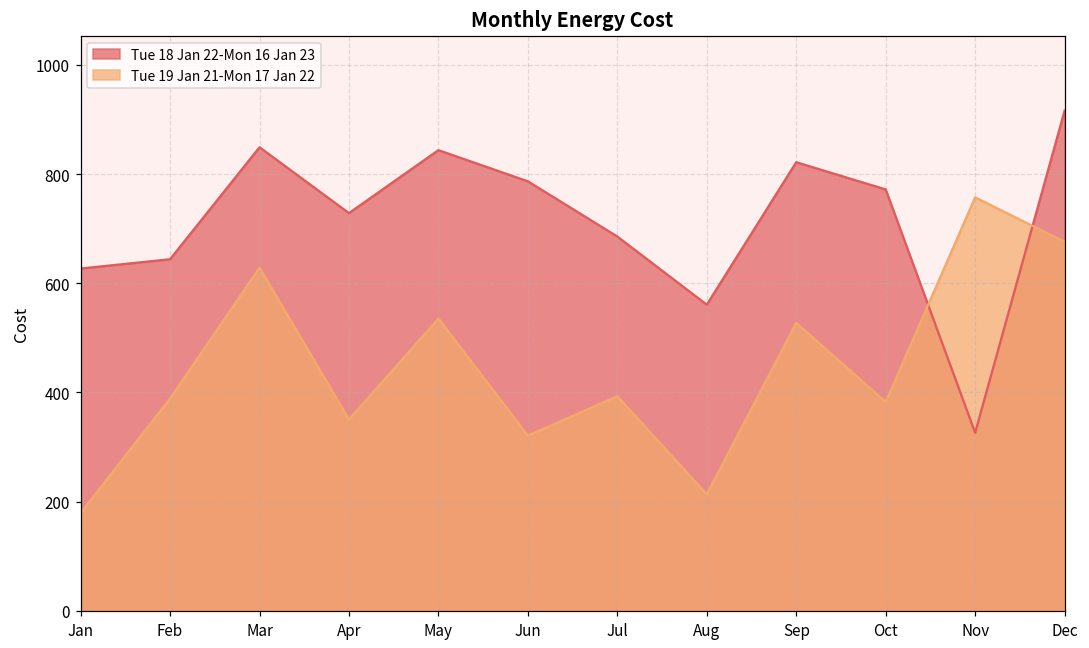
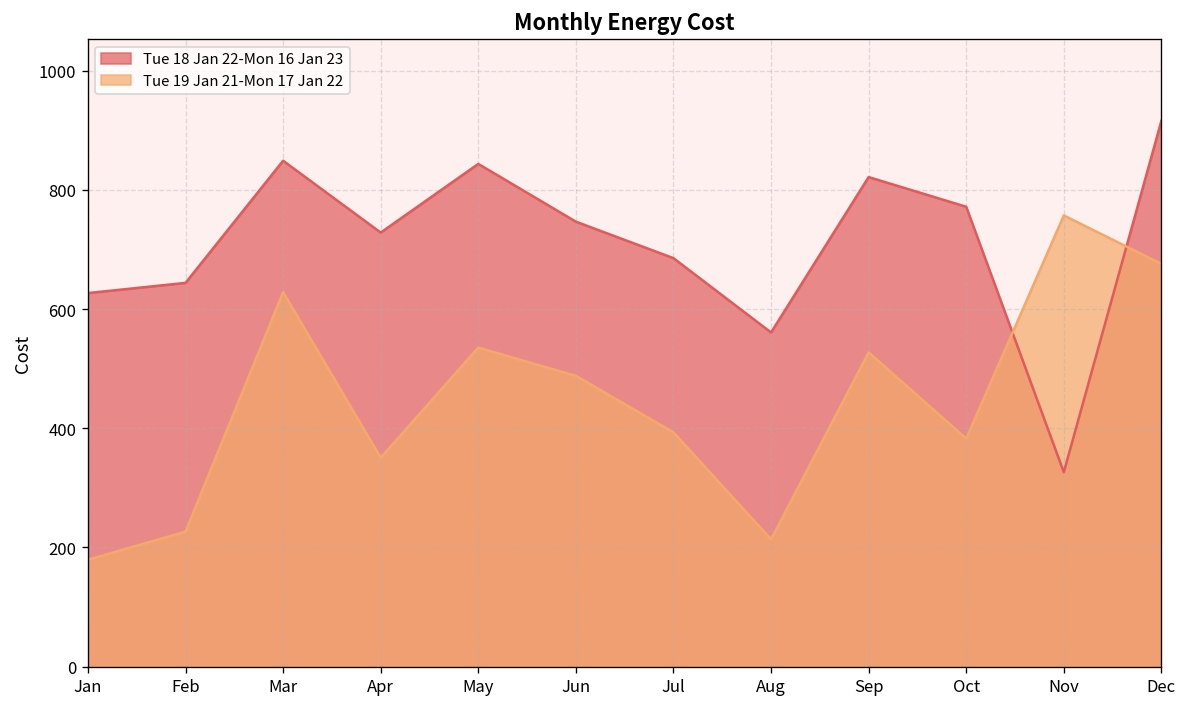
Tue 19 Jan 21-Mon 17 Jan 22, Feb: 390 -> 230
Tue 18 Jan 22-Mon 16 Jan 23, Jun: 790 -> 750
Tue 19 Jan 21-Mon 17 Jan 22, Jun: 320 -> 490
